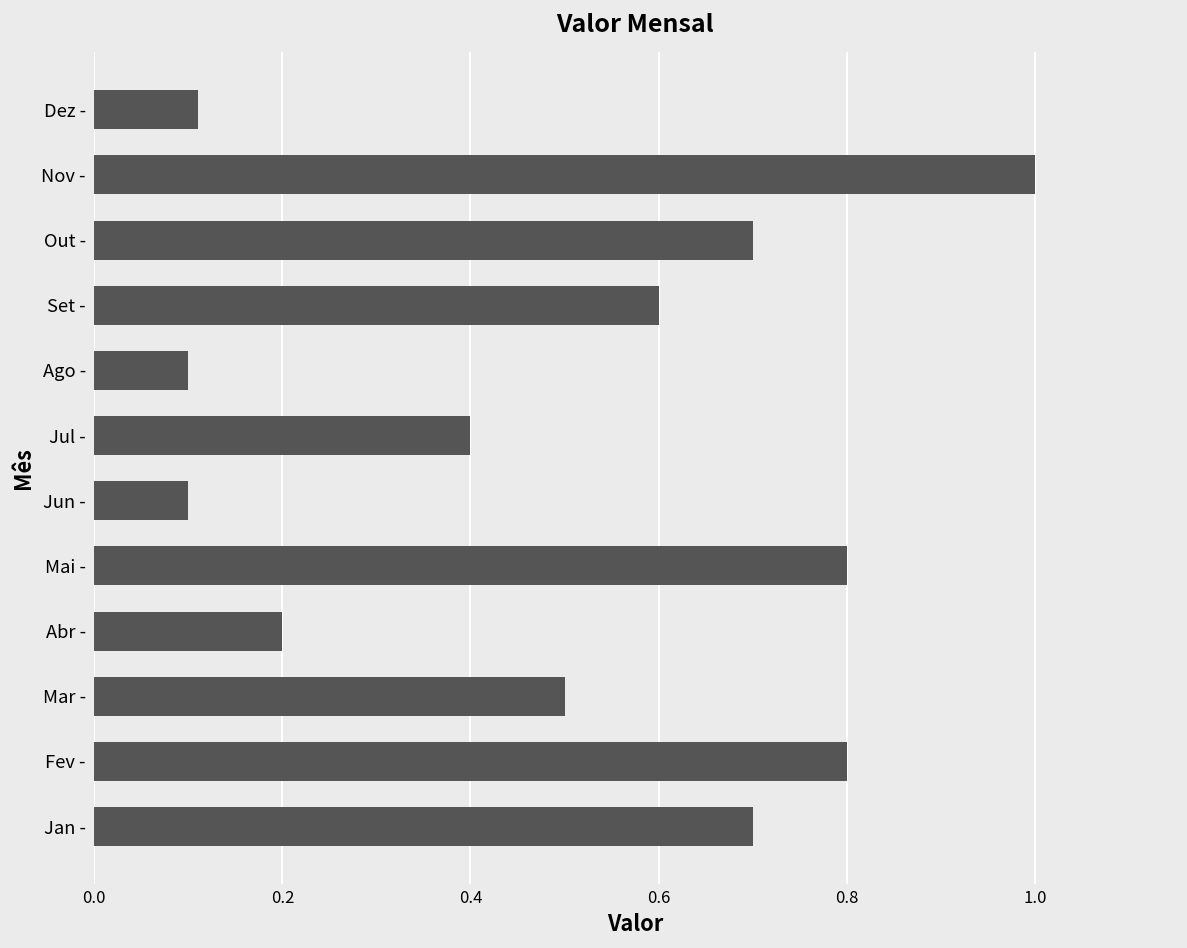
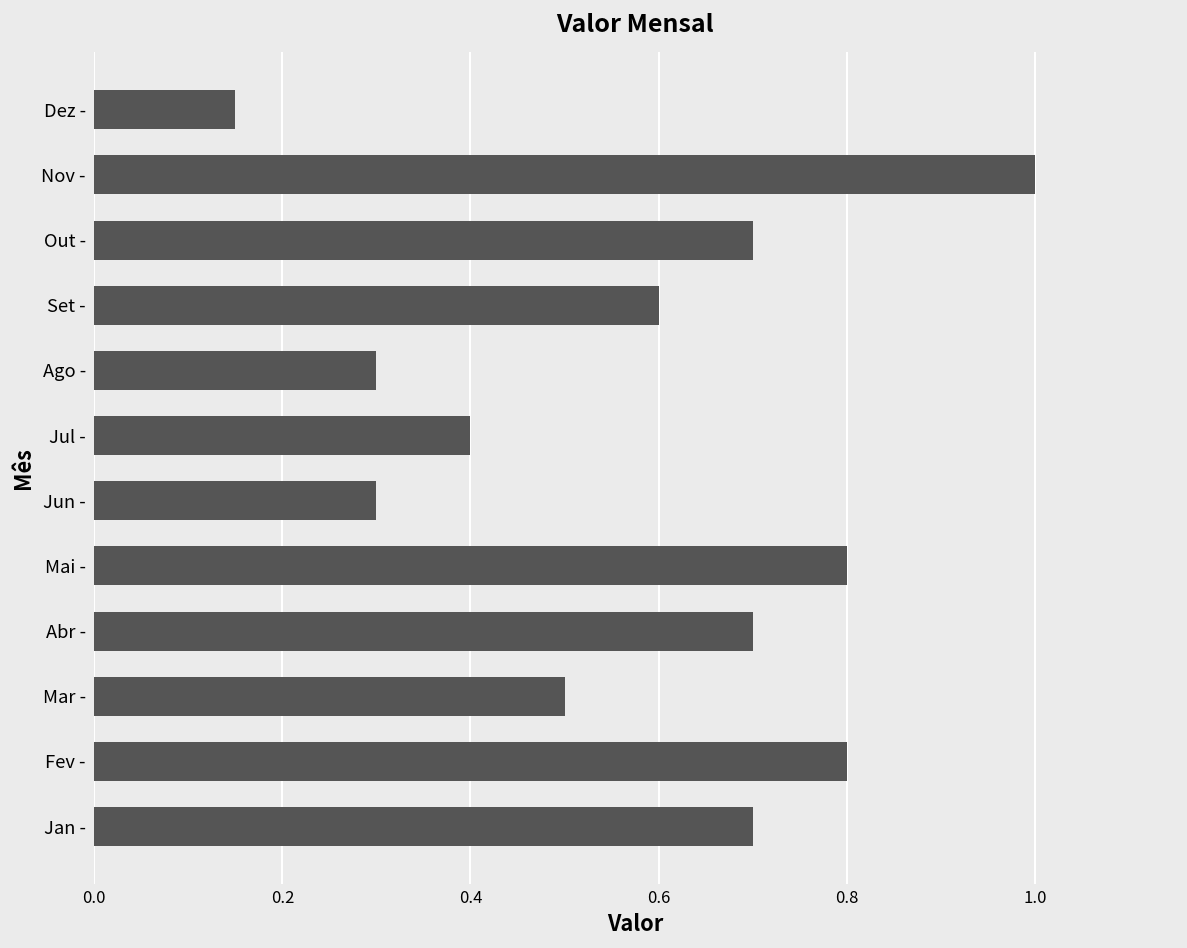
Dez -: 0.11 -> 0.15
Ago -: 0.1 -> 0.3
Jun -: 0.1 -> 0.3
Abr -: 0.2 -> 0.7
